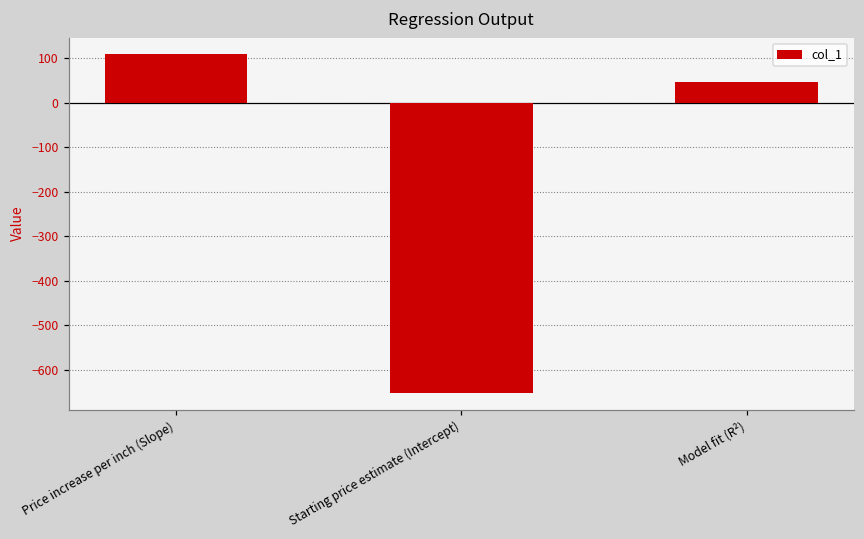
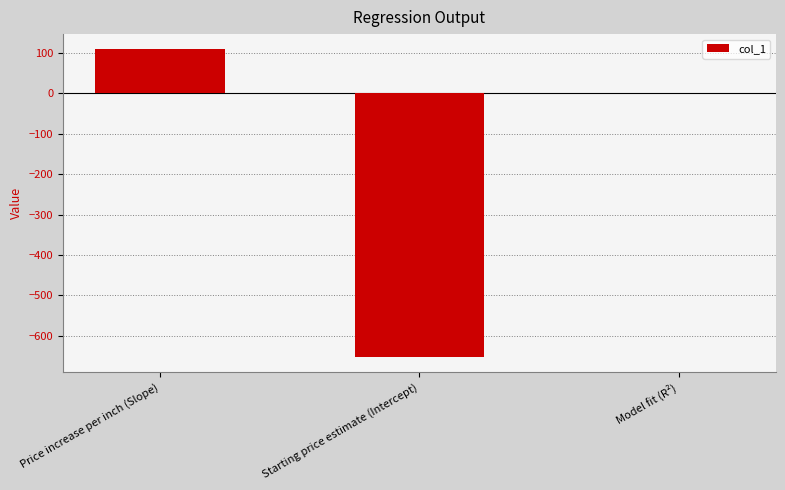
Model fit (R²): 50 -> 0
